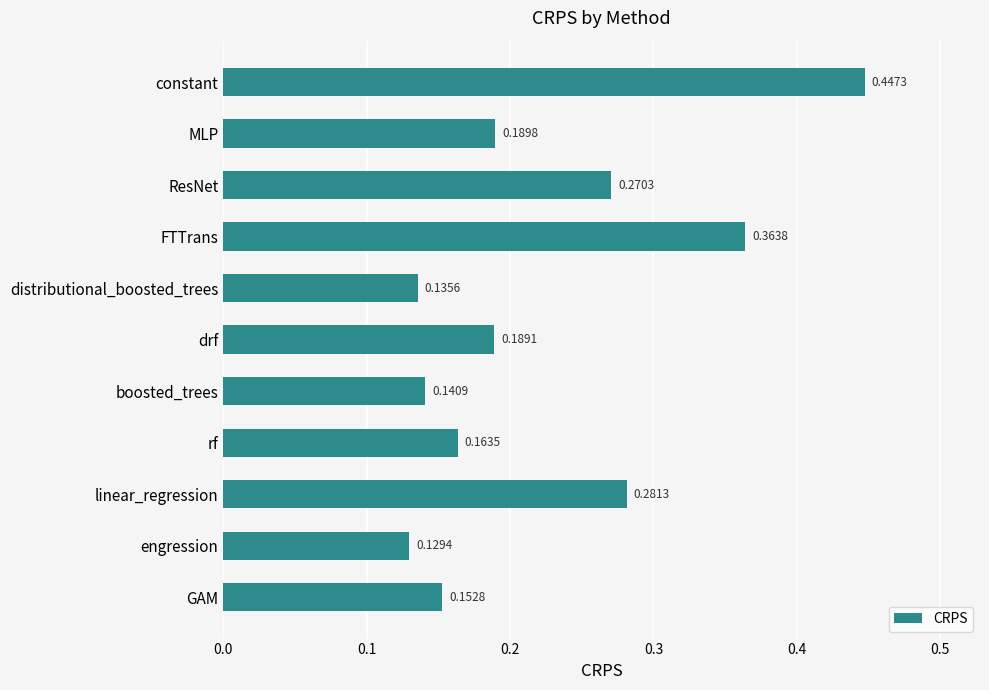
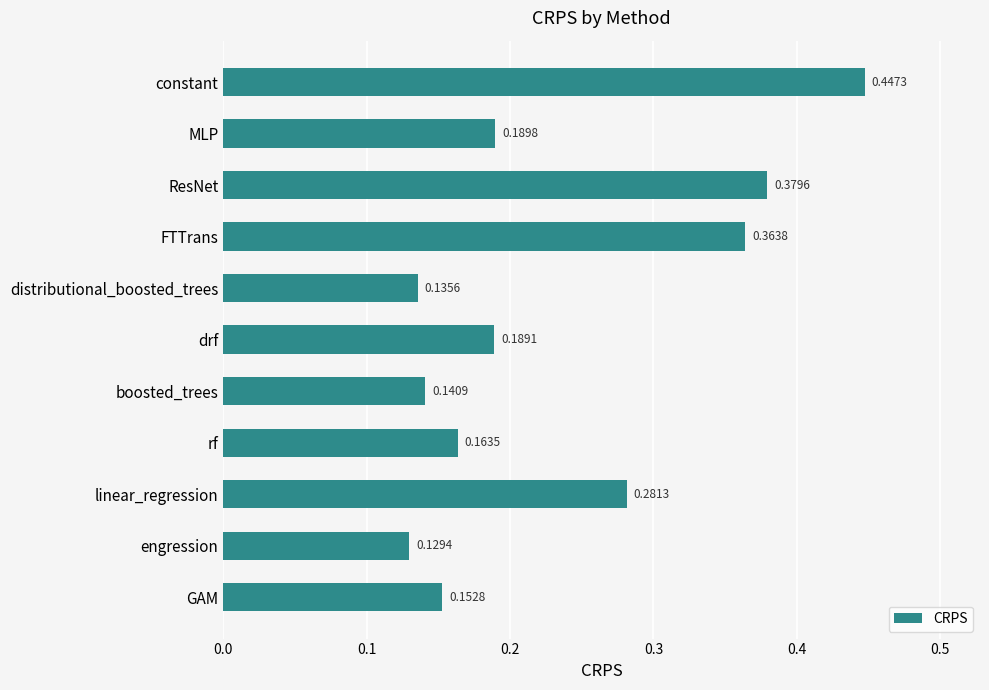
ResNet: 0.2703 -> 0.3796
